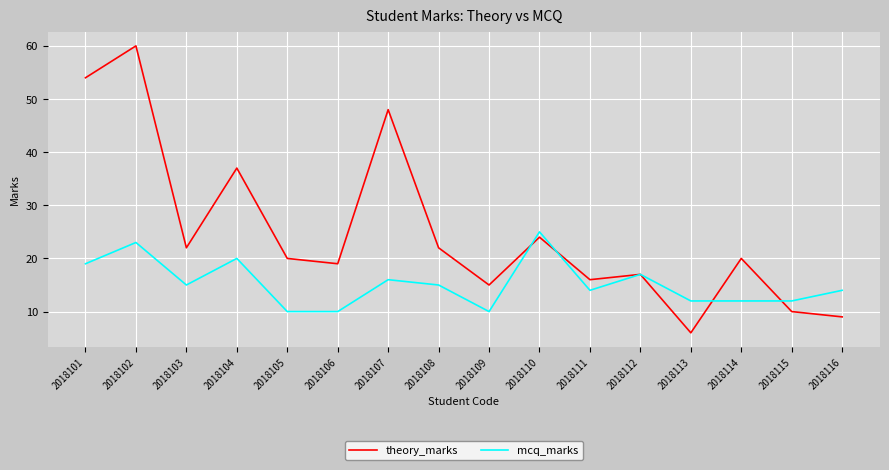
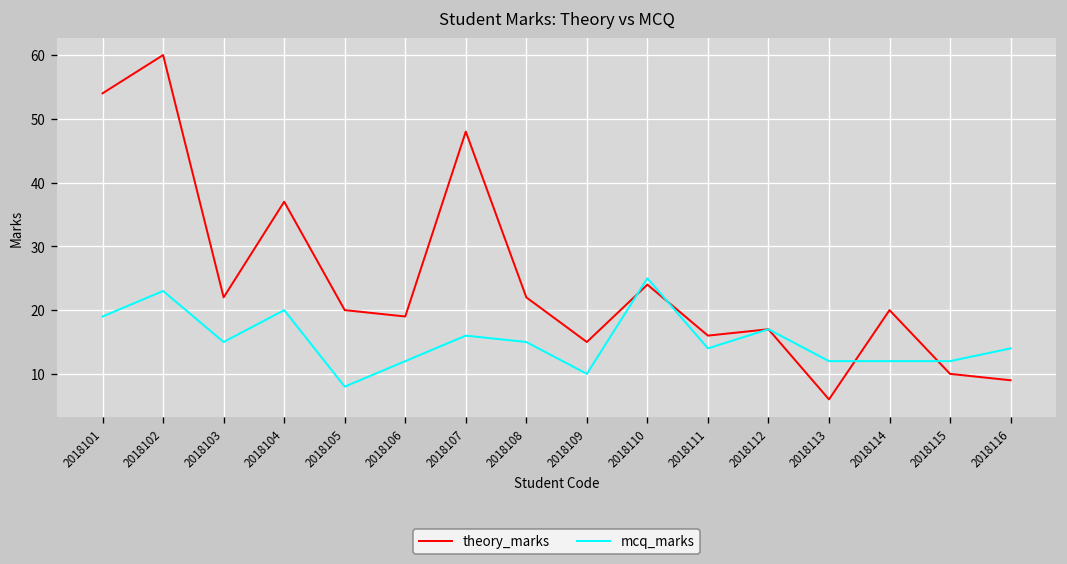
mcq_marks, 2018105: 10 -> 8
mcq_marks, 2018106: 10 -> 12
